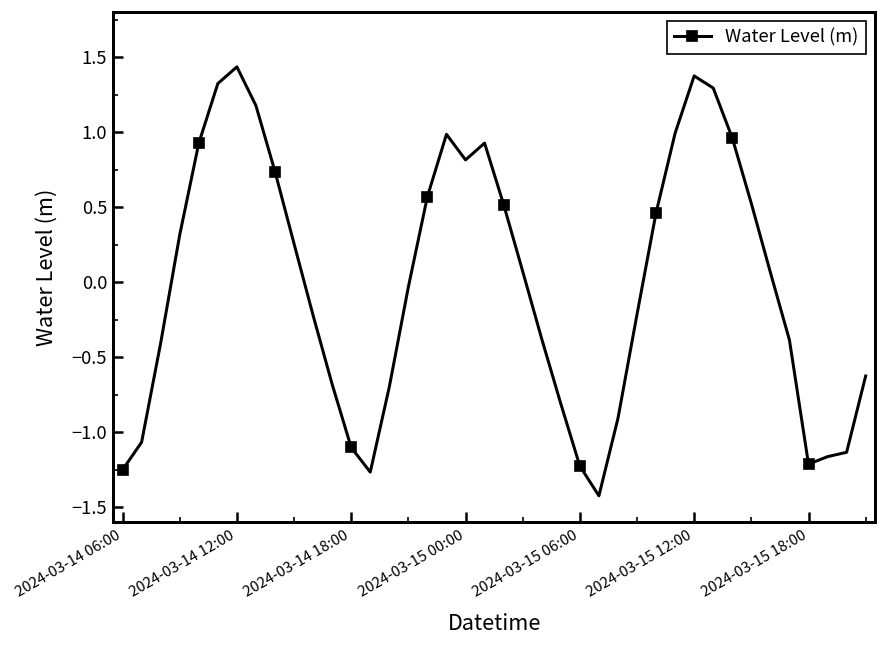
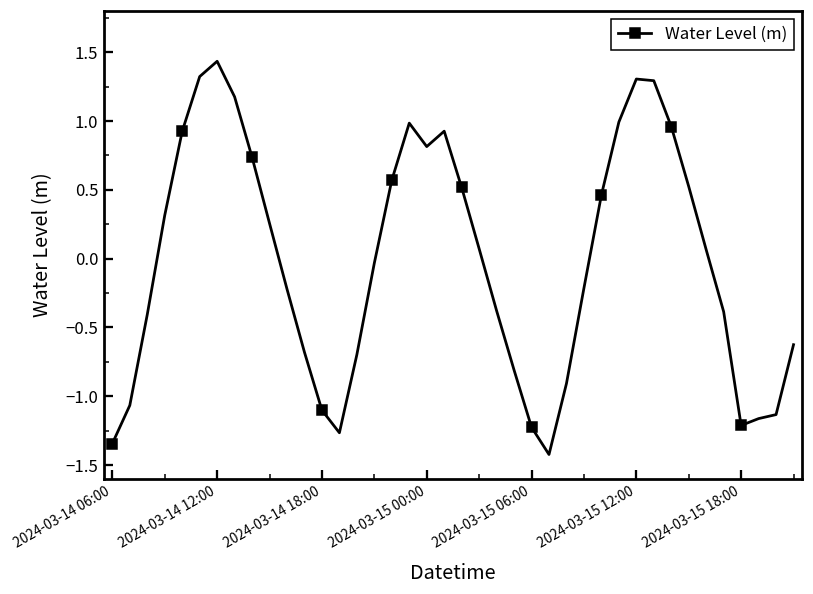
2024-03-14 06:00: -1.25 -> -1.34
2024-03-15 12:00: 1.37 -> 1.31
